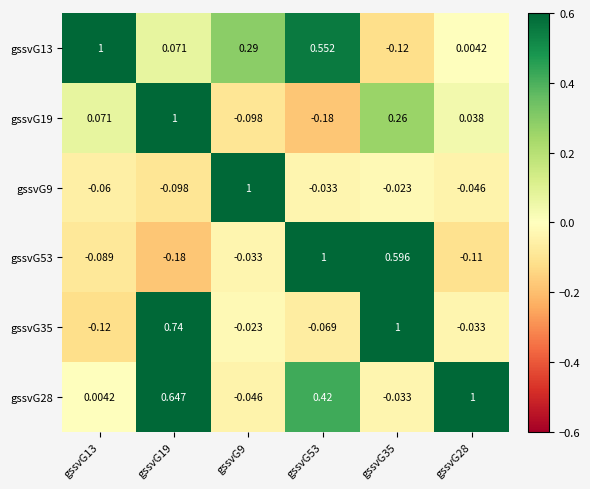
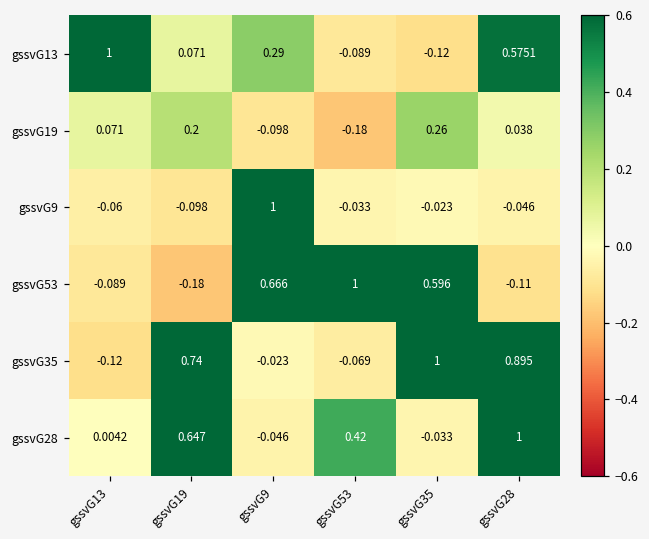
gssvG13, gssvG53: 0.552 -> -0.089
gssvG13, gssvG28: 0.0042 -> 0.5751
gssvG19, gssvG19: 1 -> 0.2
gssvG53, gssvG9: -0.033 -> 0.666
gssvG35, gssvG28: -0.033 -> 0.895
